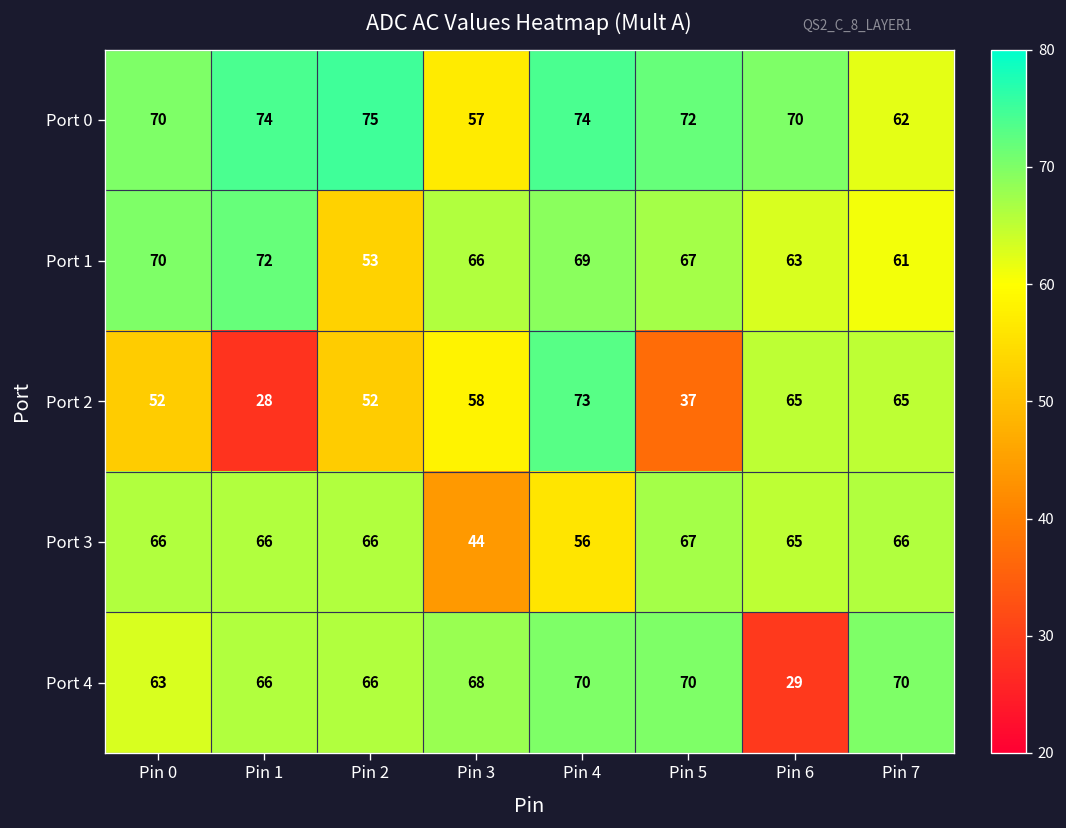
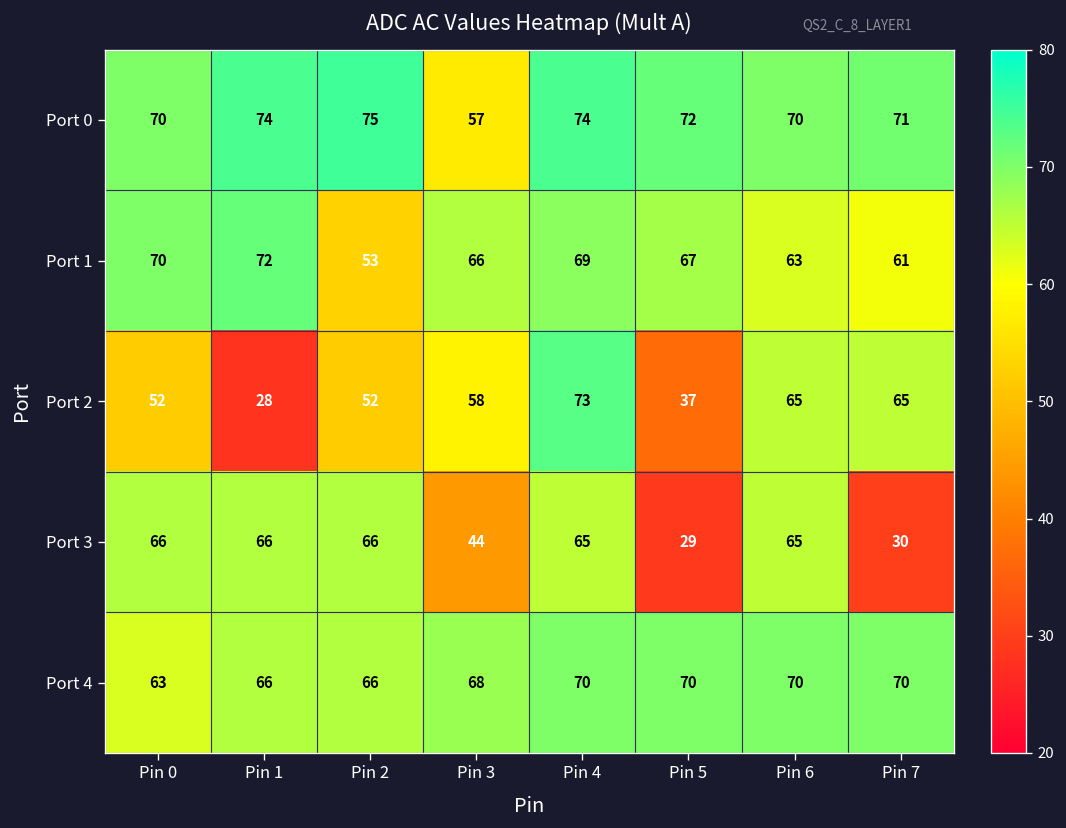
Port 0, Pin 7: 62 -> 71
Port 3, Pin 4: 56 -> 65
Port 3, Pin 5: 67 -> 29
Port 3, Pin 7: 66 -> 30
Port 4, Pin 6: 29 -> 70
